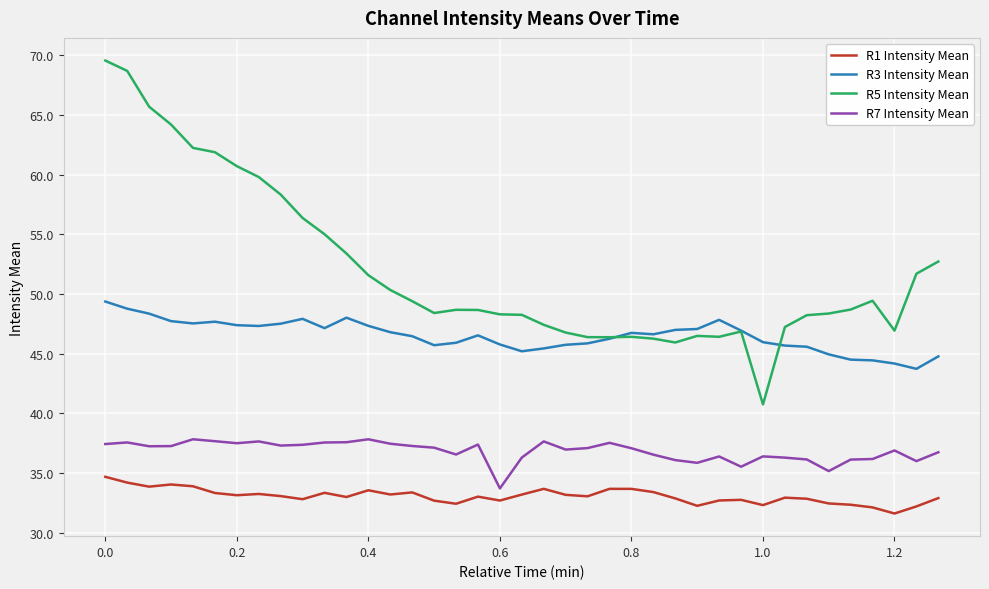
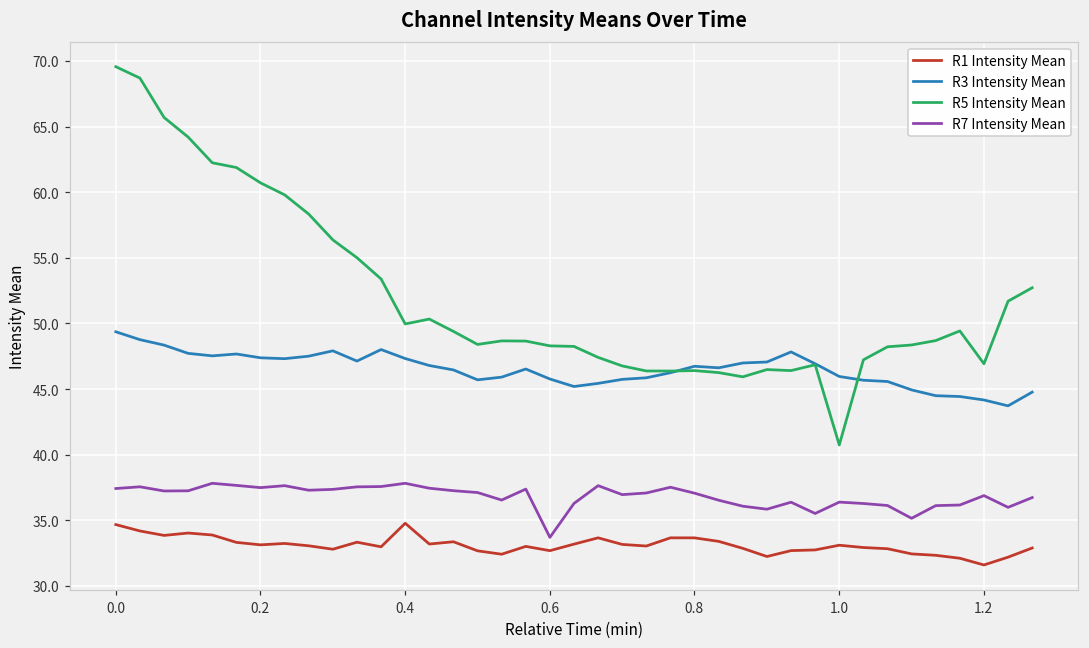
R1 Intensity Mean, 0.4: 33.5 -> 34.8
R5 Intensity Mean, 0.4: 51.6 -> 50.0
R1 Intensity Mean, 1.0: 32.3 -> 33.1
